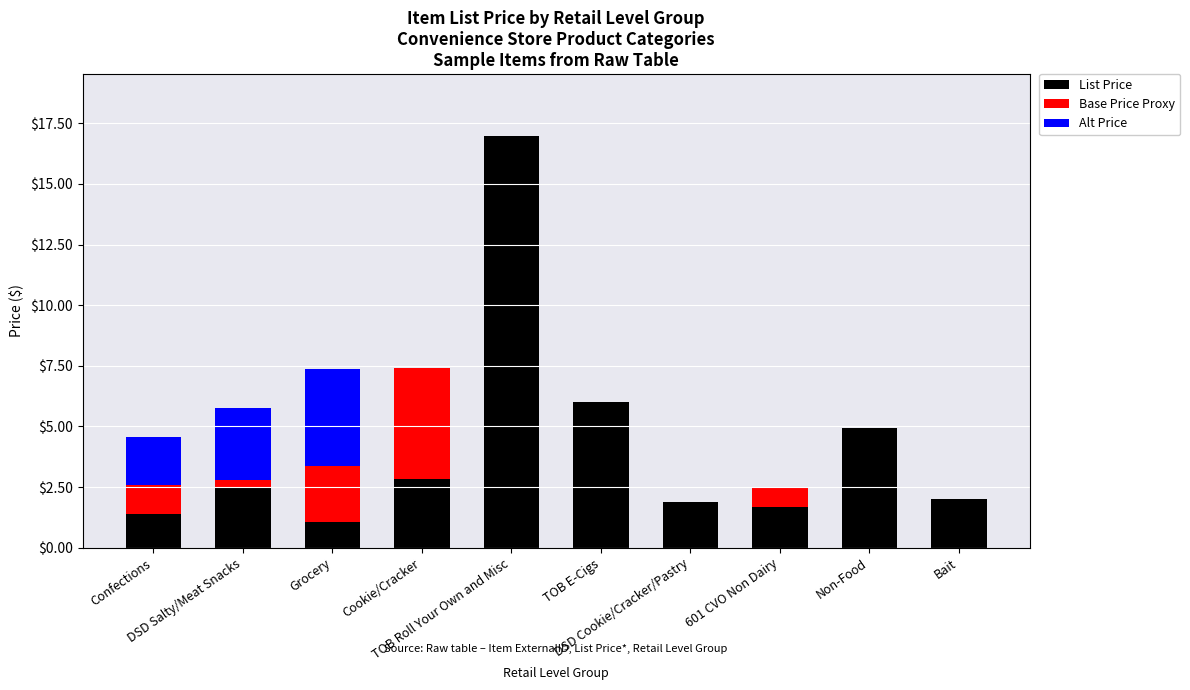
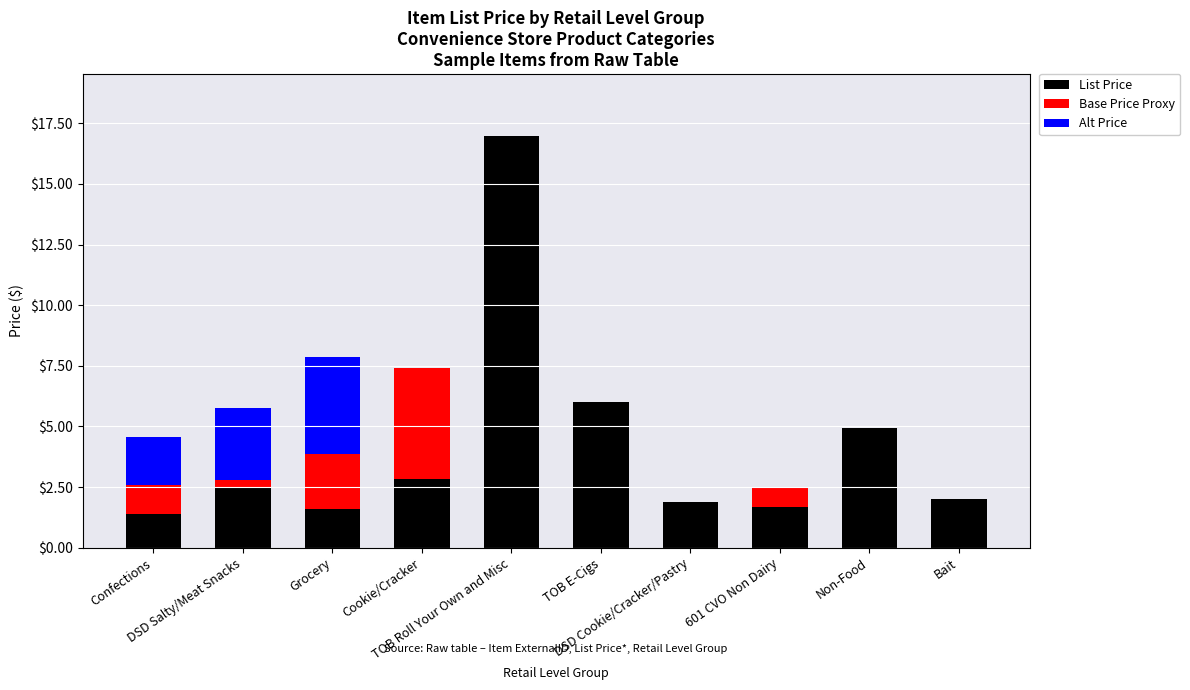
List Price, Grocery: $1.1 -> $1.6
